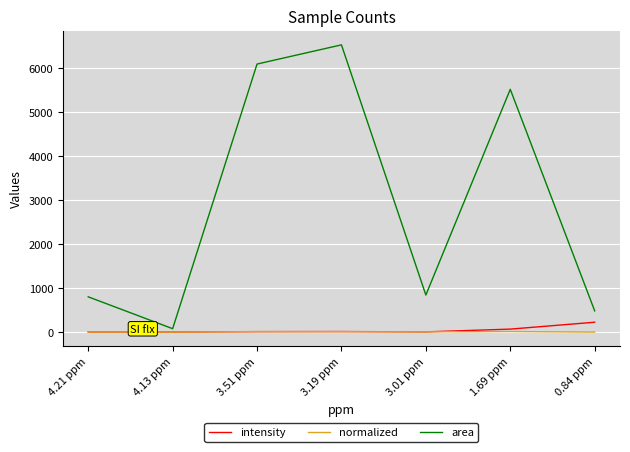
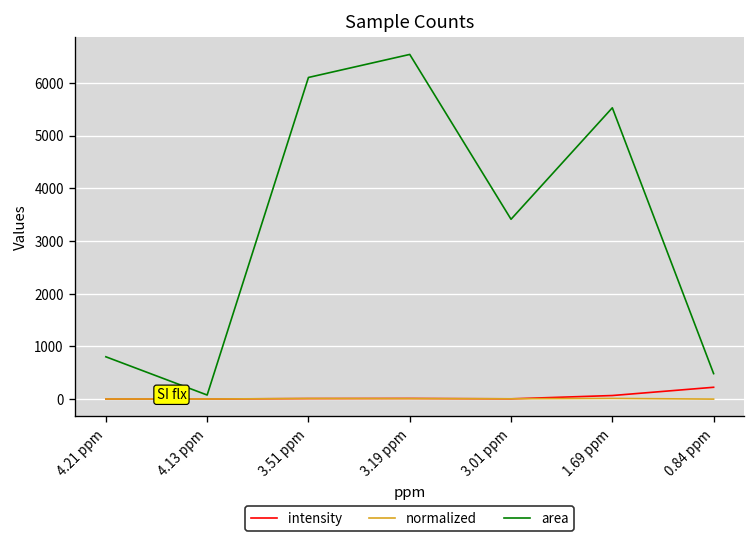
area, 3.01 ppm: 800 -> 3400
